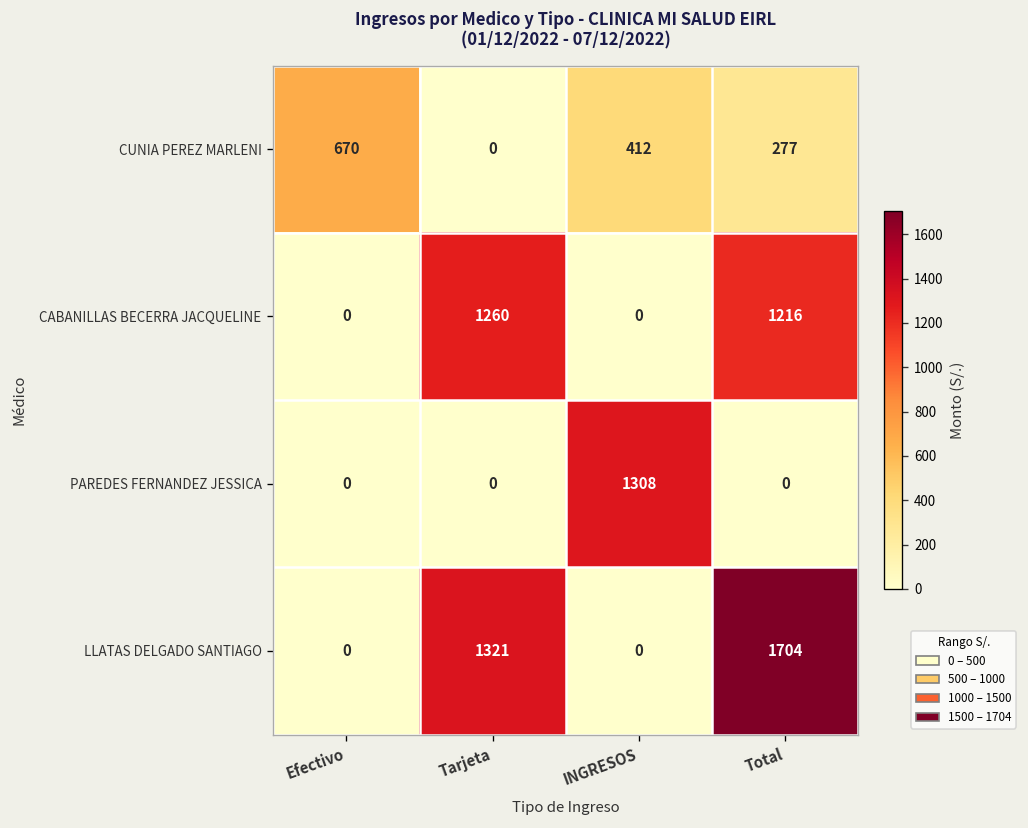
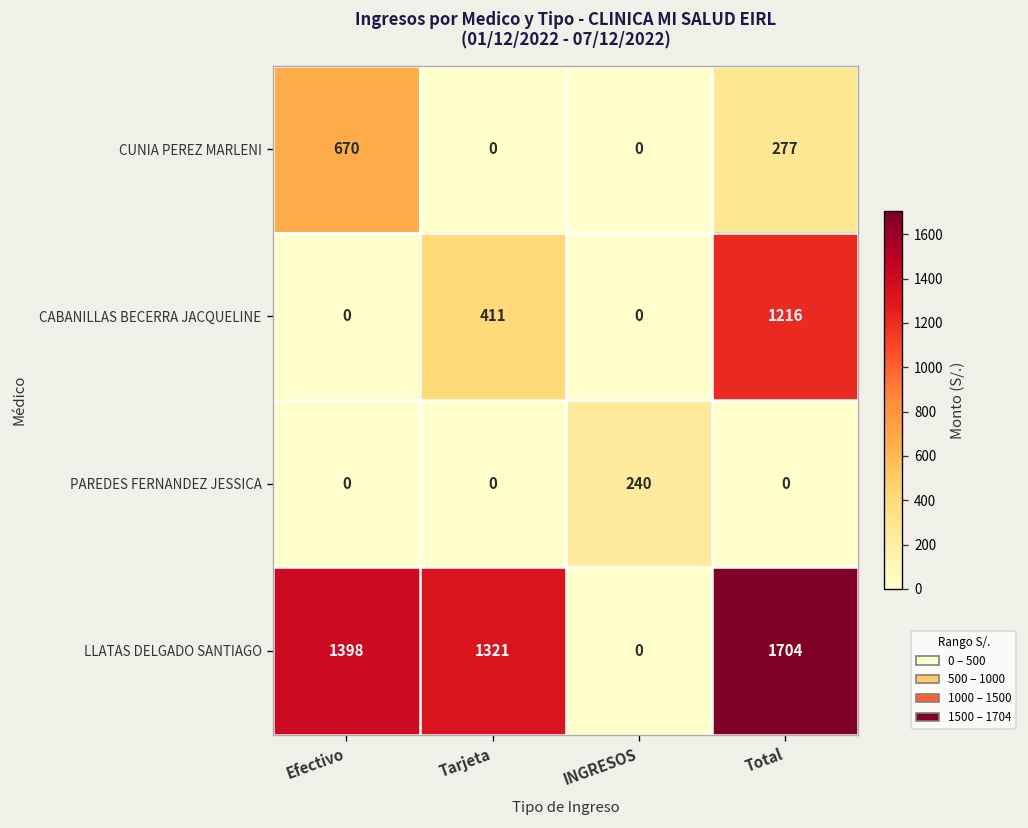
CUNIA PEREZ MARLENI, INGRESOS: 412 -> 0
CABANILLAS BECERRA JACQUELINE, Tarjeta: 1260 -> 411
PAREDES FERNANDEZ JESSICA, INGRESOS: 1308 -> 240
LLATAS DELGADO SANTIAGO, Efectivo: 0 -> 1398
